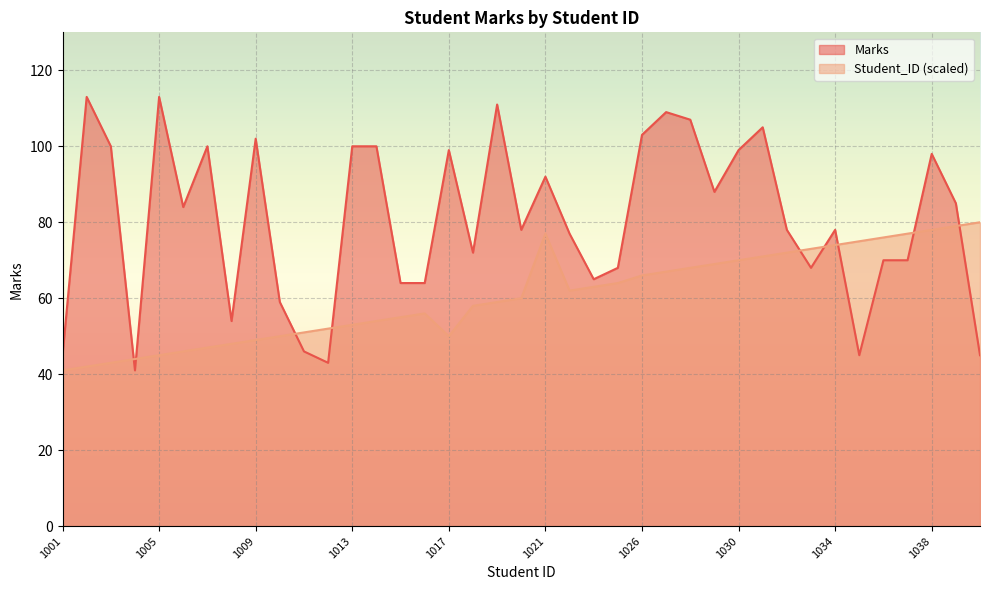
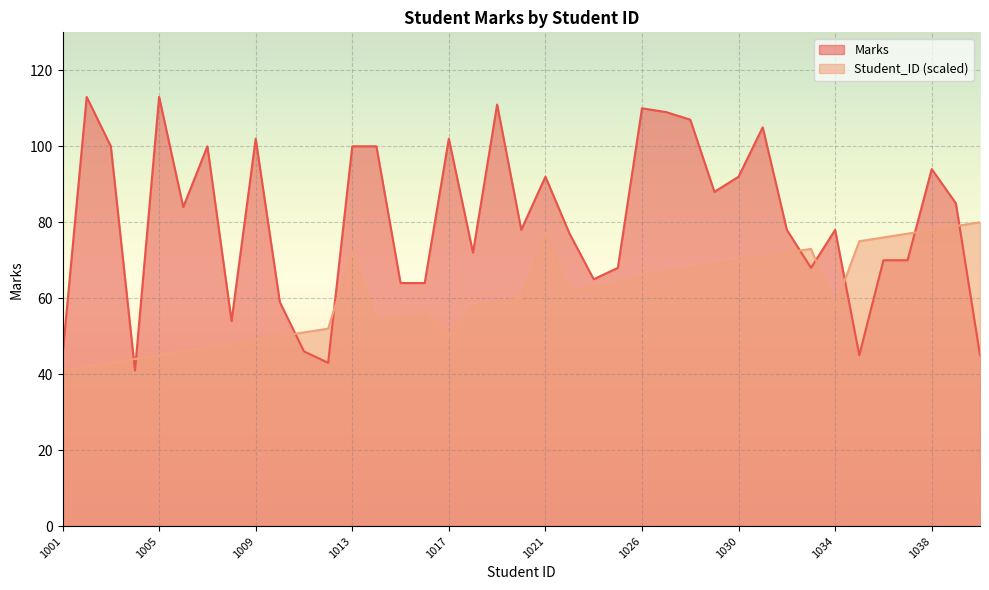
Student_ID (scaled), 1013: 53 -> 72
Marks, 1017: 99 -> 102
Marks, 1026: 103 -> 110
Marks, 1030: 99 -> 92
Student_ID (scaled), 1034: 74 -> 58
Marks, 1038: 98 -> 94
